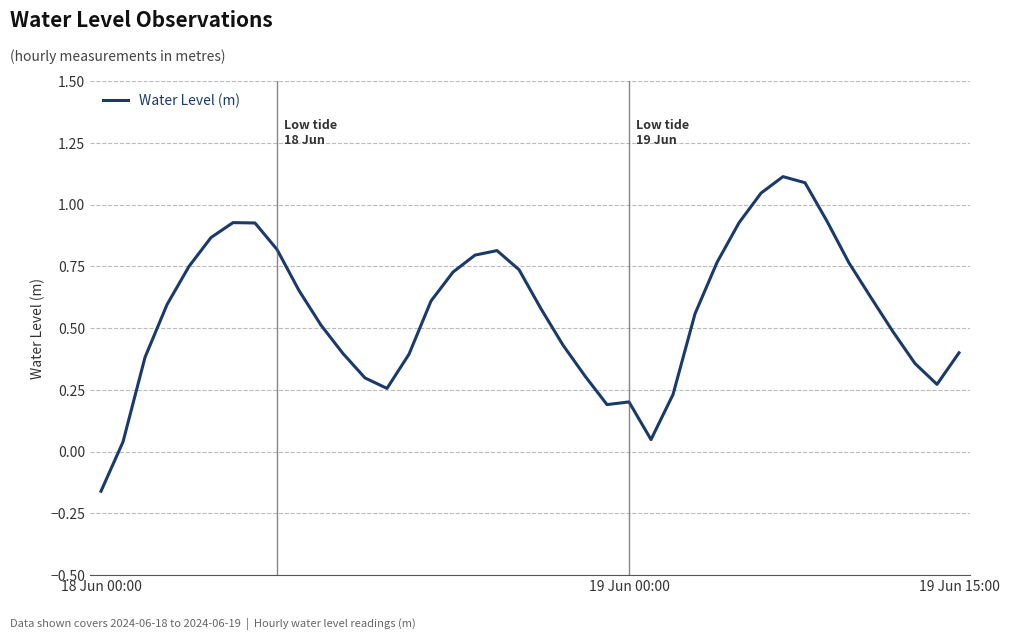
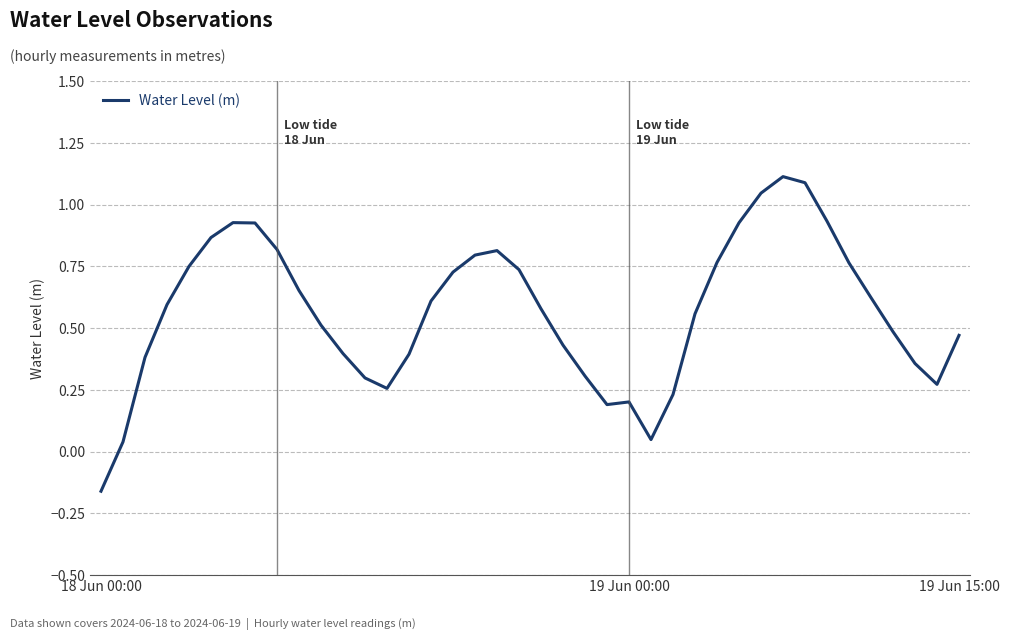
19 Jun 15:00: 0.40 -> 0.47
